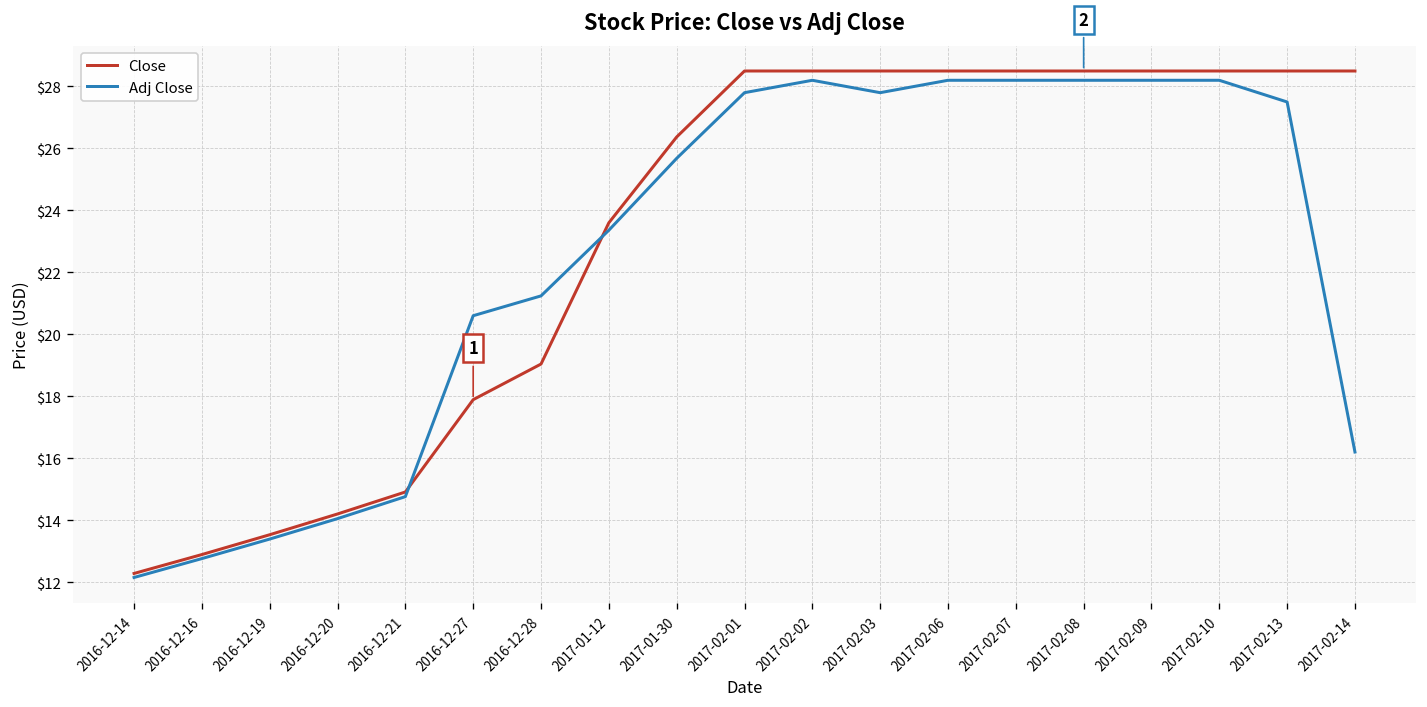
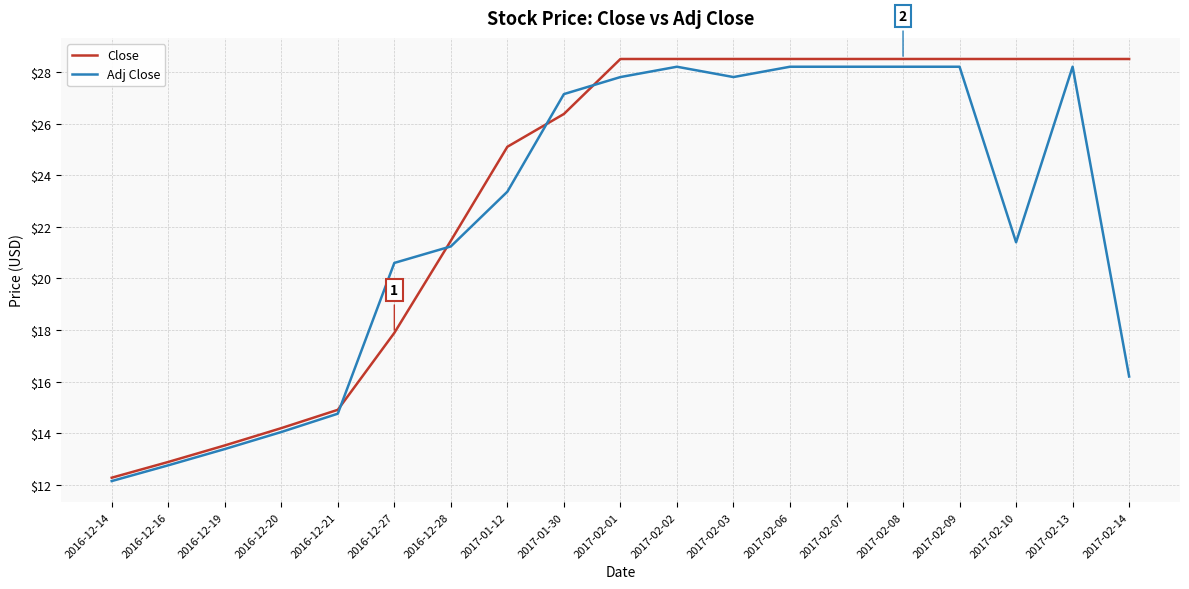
Close, 2016-12-28: $19.0 -> $21.5
Close, 2017-01-12: $23.6 -> $25.1
Adj Close, 2017-01-30: $25.7 -> $27.1
Adj Close, 2017-02-10: $28.2 -> $21.4
Adj Close, 2017-02-13: $27.5 -> $28.2
